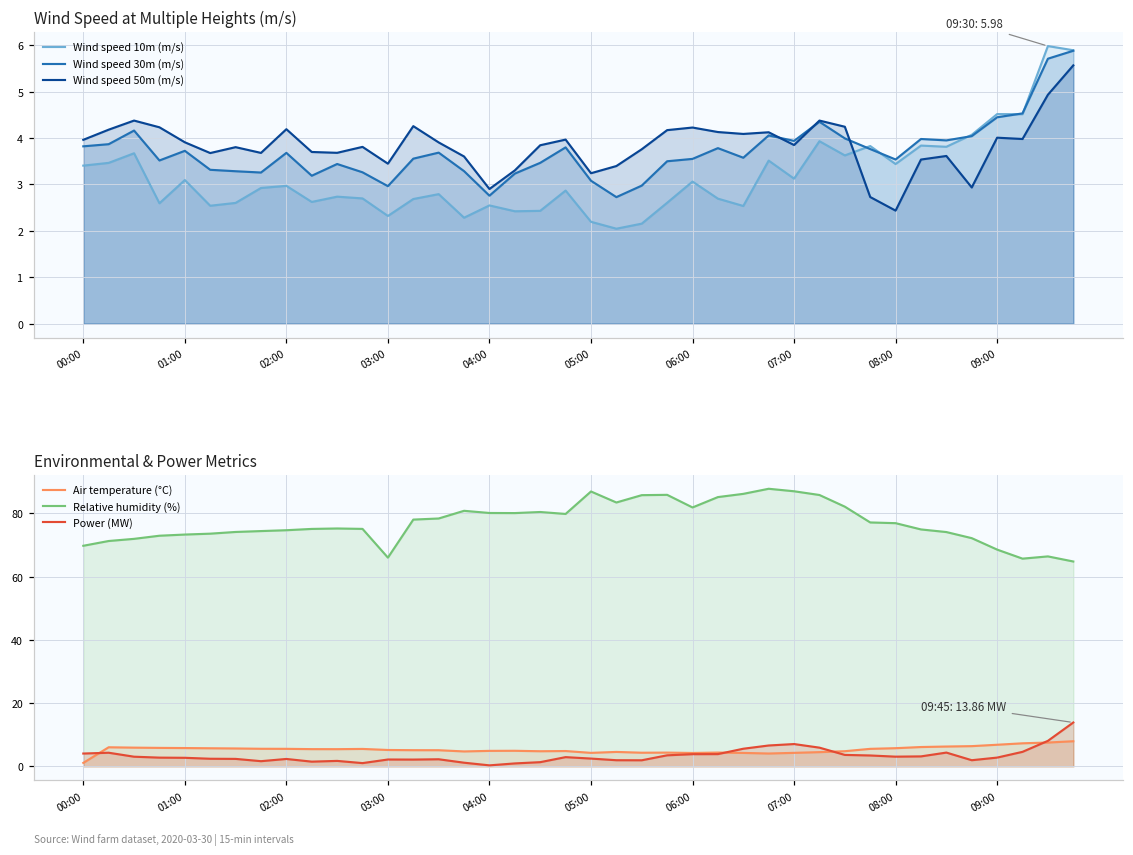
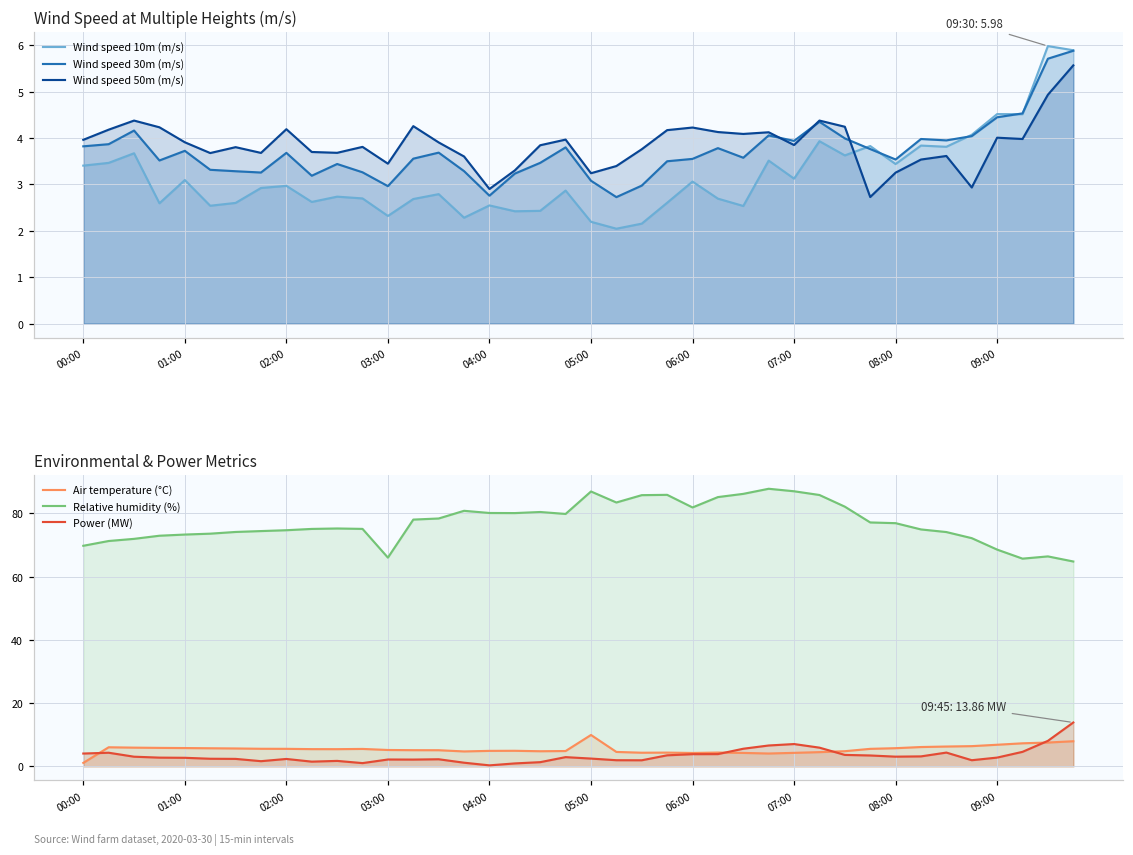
Wind Speed at Multiple Heights (m/s), Wind speed 50m (m/s), 08:00: 2.4 -> 3.3
Environmental & Power Metrics, Air temperature (°C), 05:00: 4 -> 10
